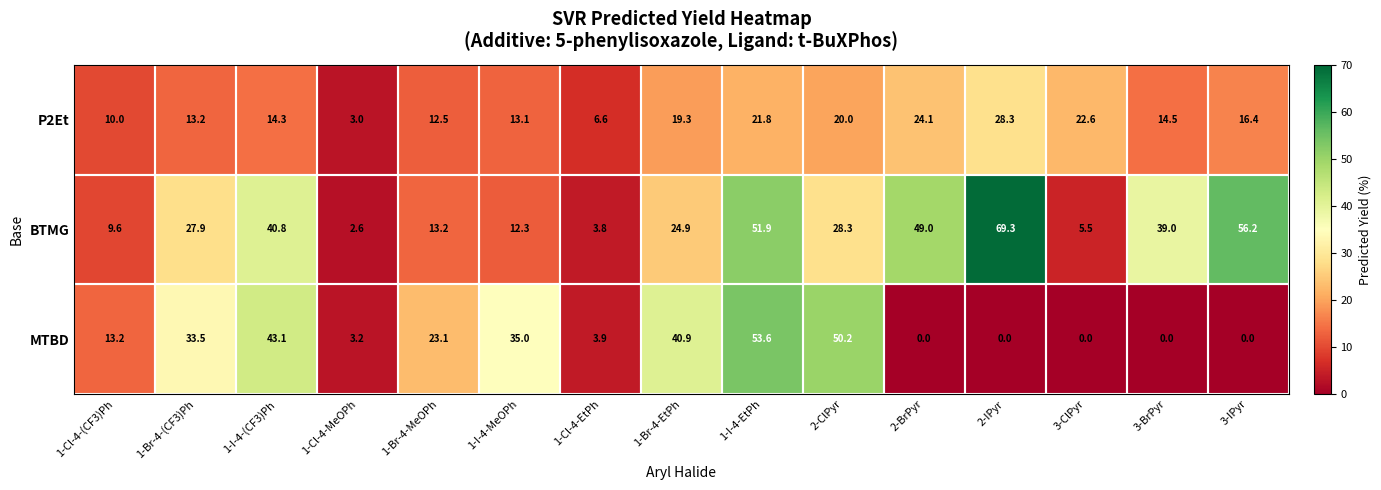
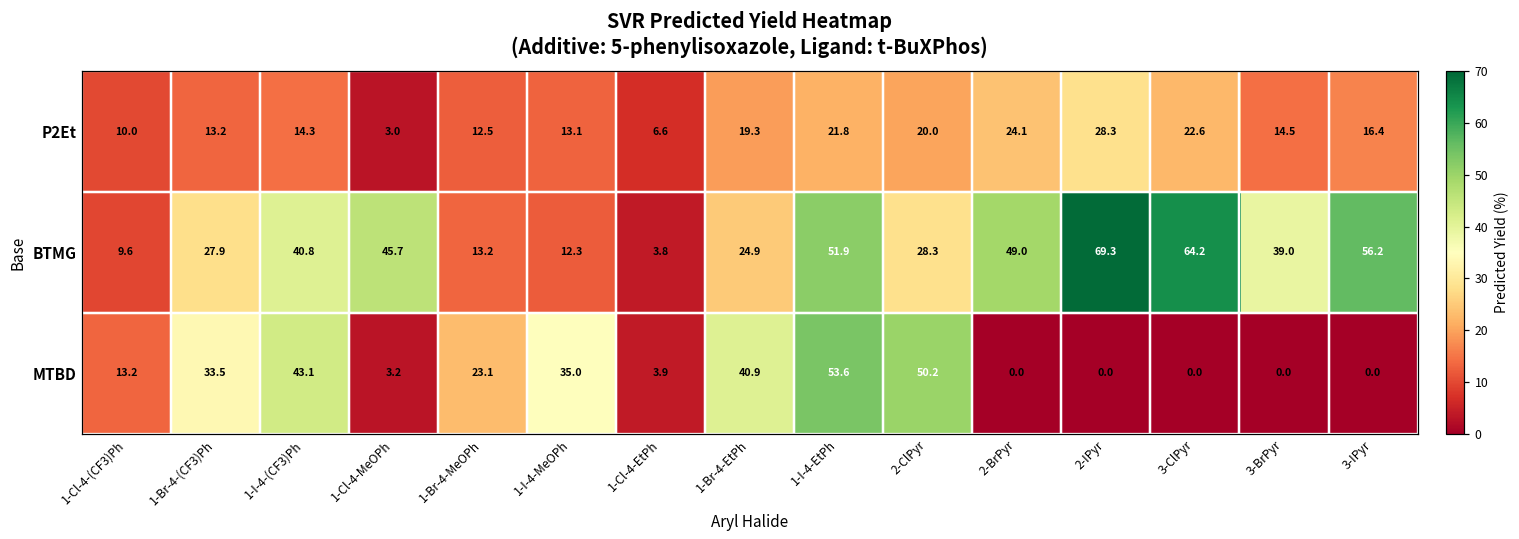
BTMG, 1-Cl-4-MeOPh: 2.6 -> 45.7
BTMG, 3-ClPyr: 5.5 -> 64.2
